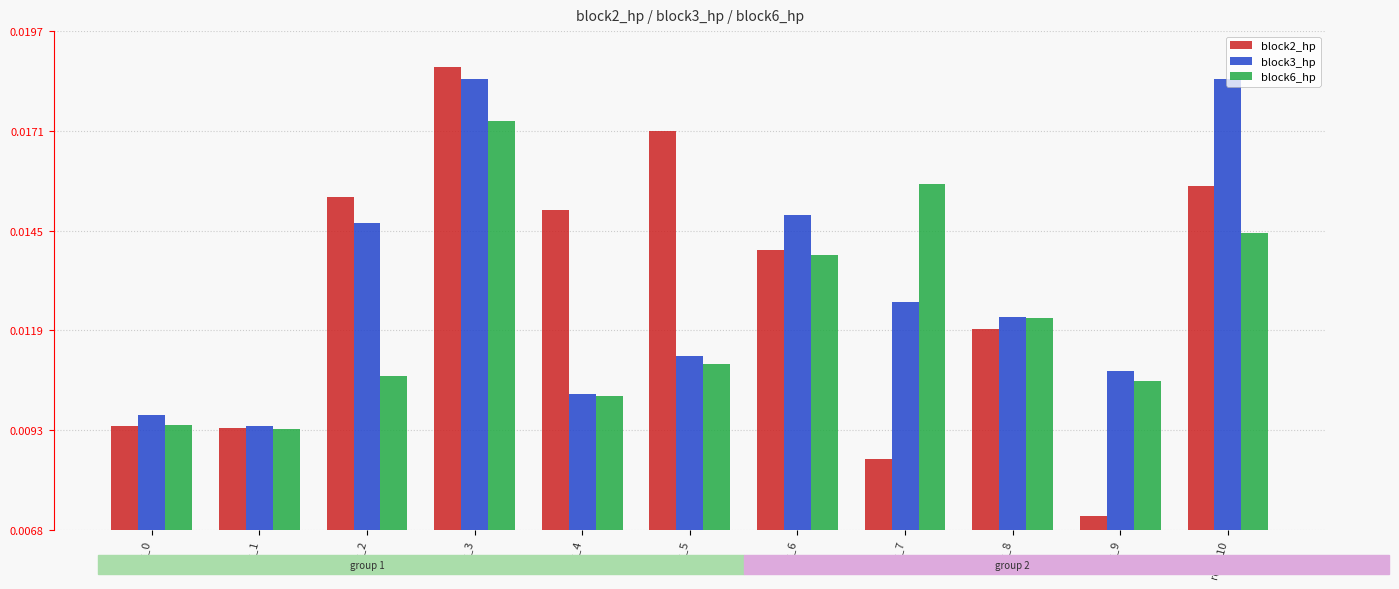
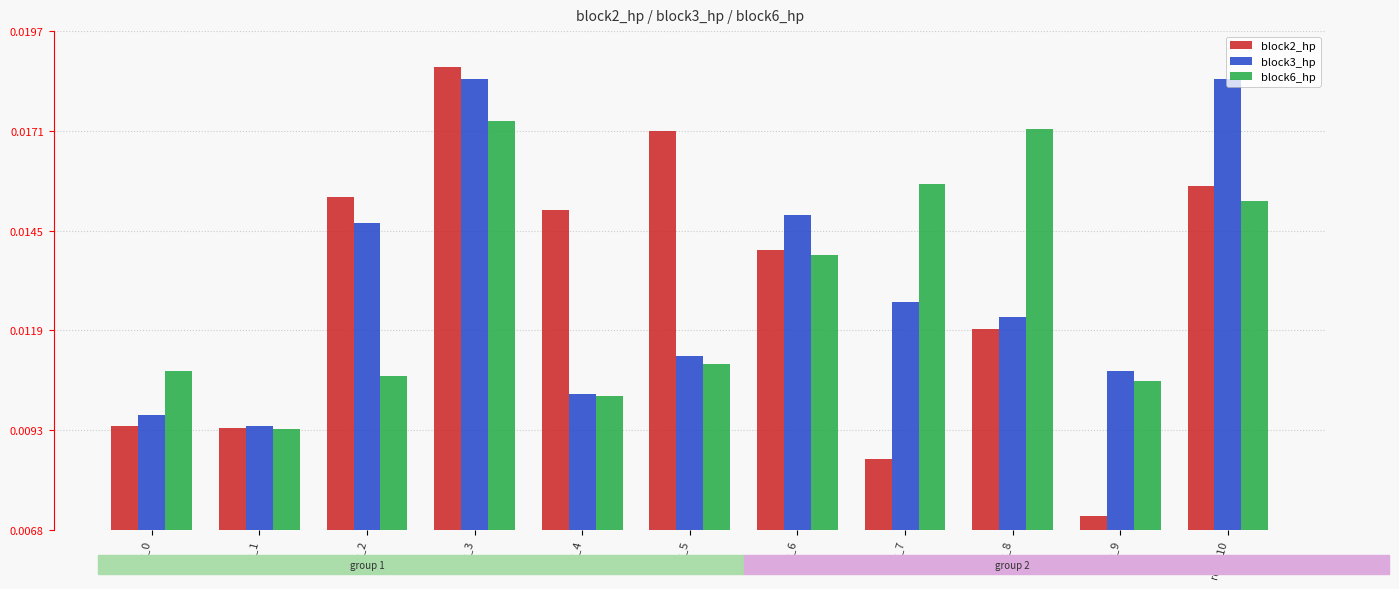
block6_hp, row_0: 0.0095 -> 0.0109
block6_hp, row_8: 0.0122 -> 0.0171
block6_hp, row_10: 0.0144 -> 0.0153
